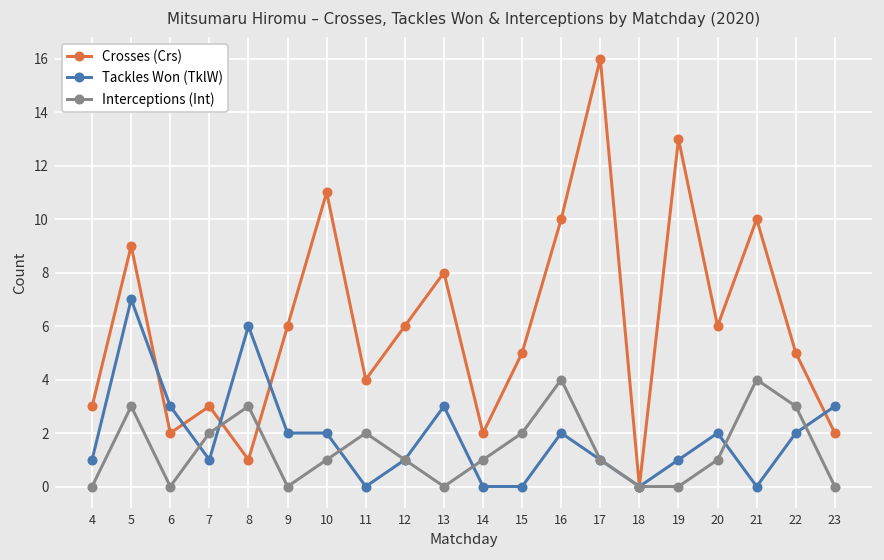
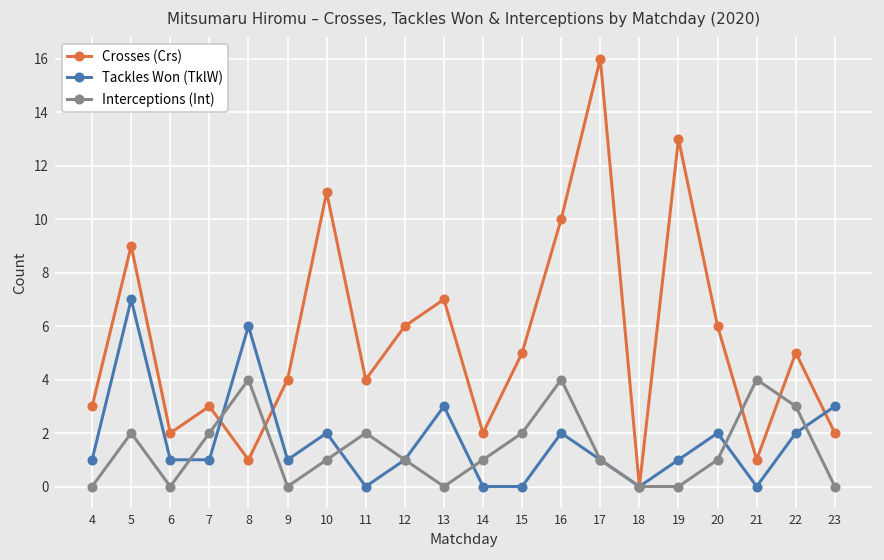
Interceptions (Int), 5: 3 -> 2
Tackles Won (TklW), 6: 3 -> 1
Interceptions (Int), 8: 3 -> 4
Crosses (Crs), 9: 6 -> 4
Tackles Won (TklW), 9: 2 -> 1
Crosses (Crs), 13: 8 -> 7
Crosses (Crs), 21: 10 -> 1
